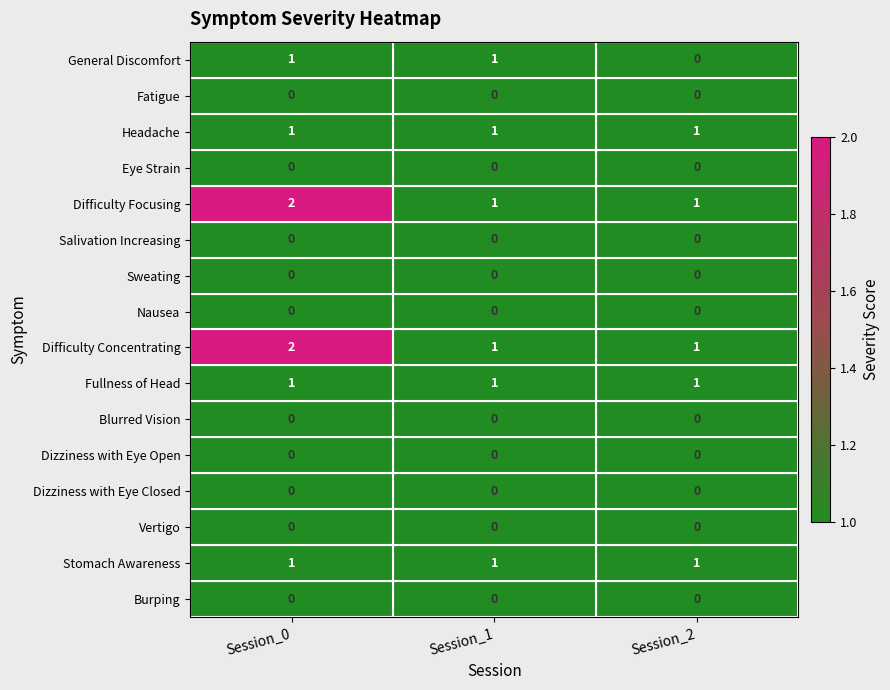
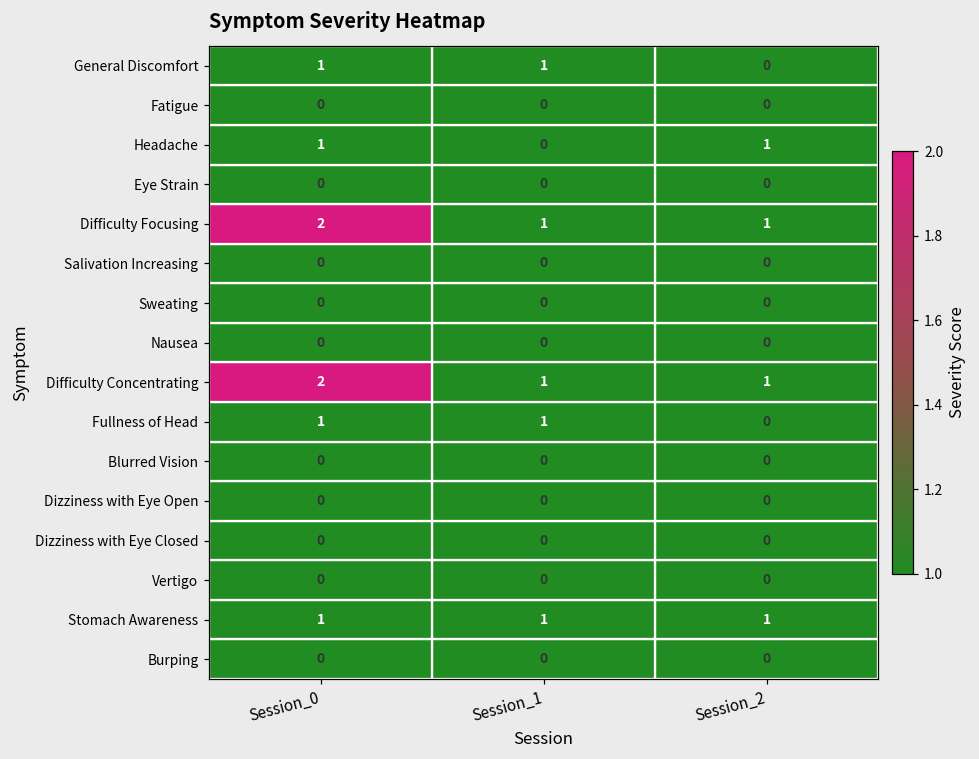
Headache, Session_1: 1 -> 0
Fullness of Head, Session_2: 1 -> 0
